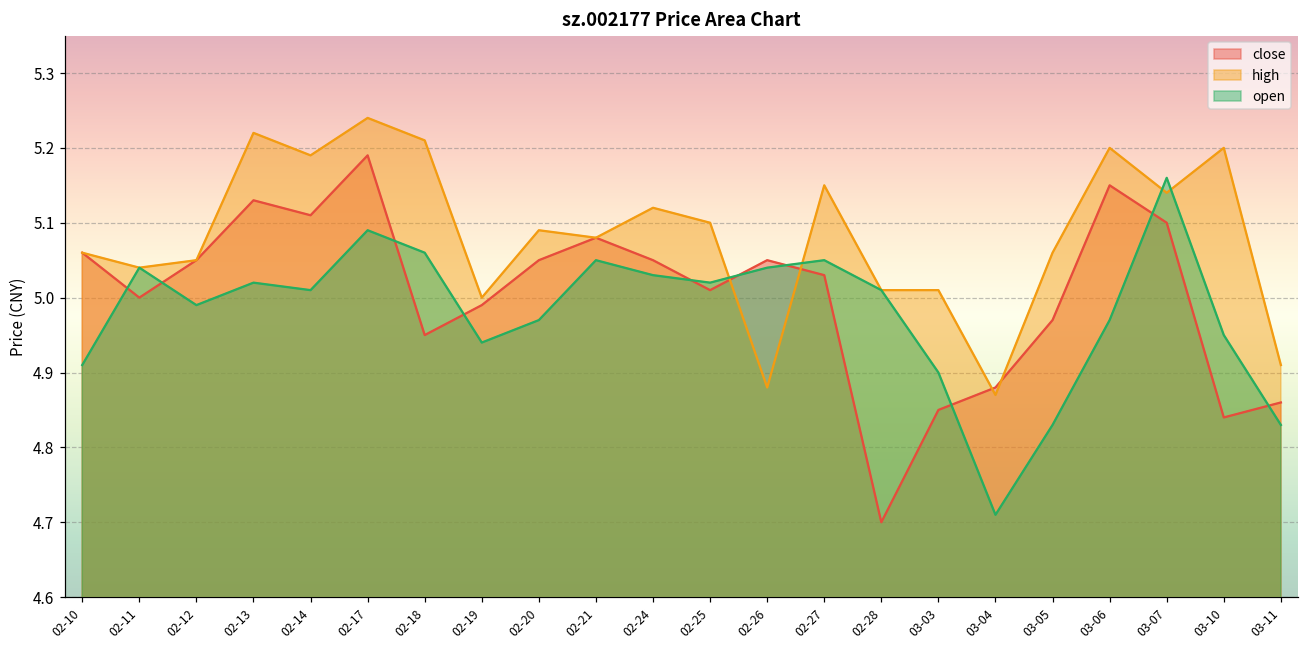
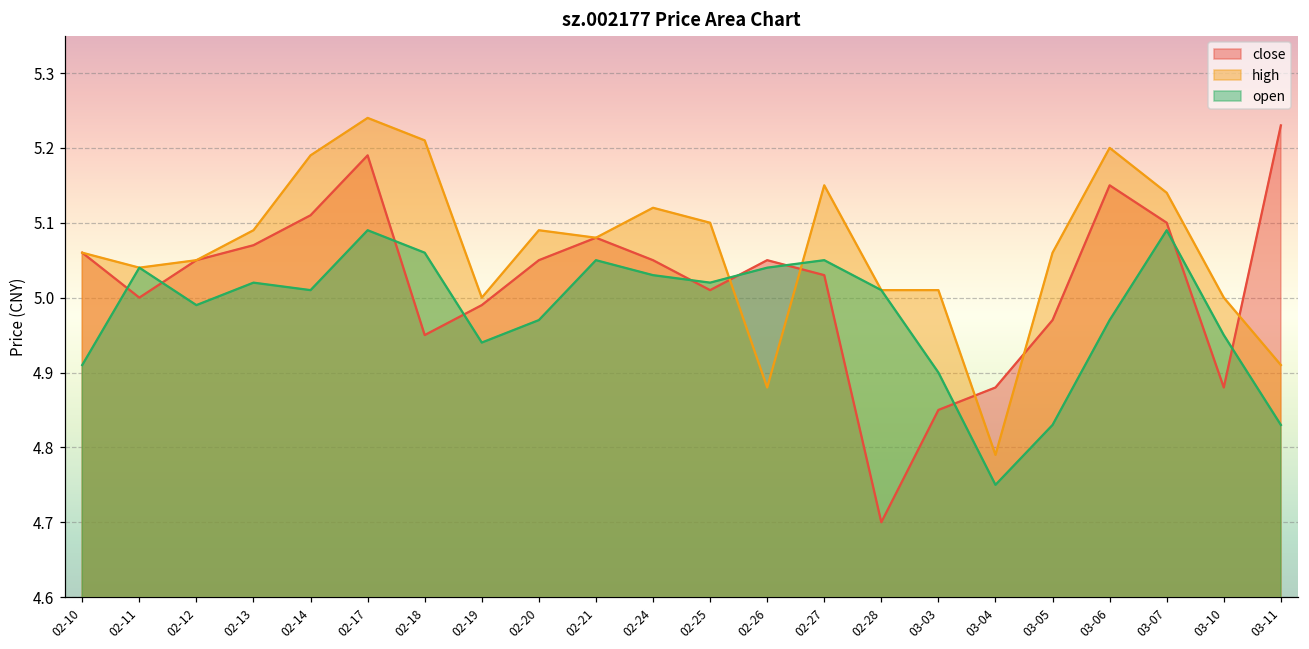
close, 02-13: 5.13 -> 5.07
high, 02-13: 5.22 -> 5.09
high, 03-04: 4.87 -> 4.79
open, 03-04: 4.71 -> 4.75
open, 03-07: 5.16 -> 5.09
close, 03-10: 4.84 -> 4.88
high, 03-10: 5.2 -> 5.0
close, 03-11: 4.86 -> 5.23
